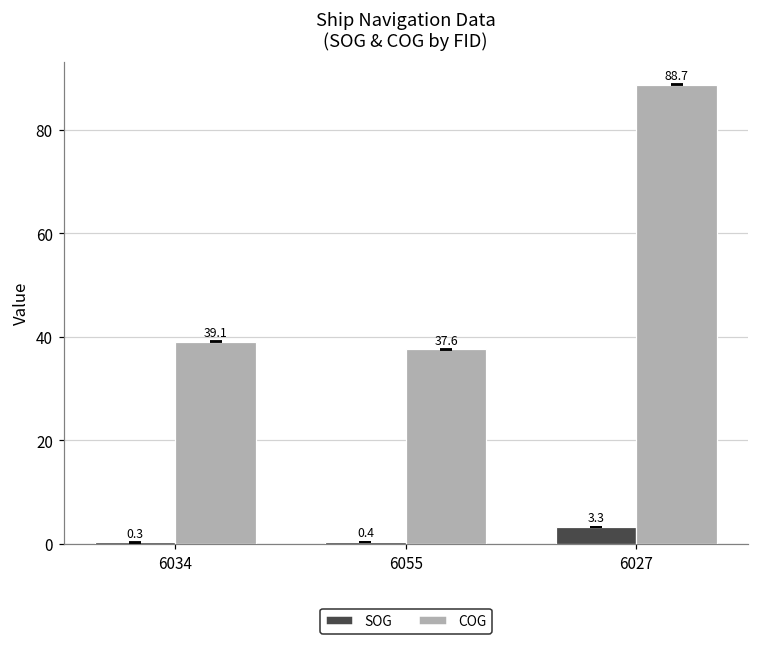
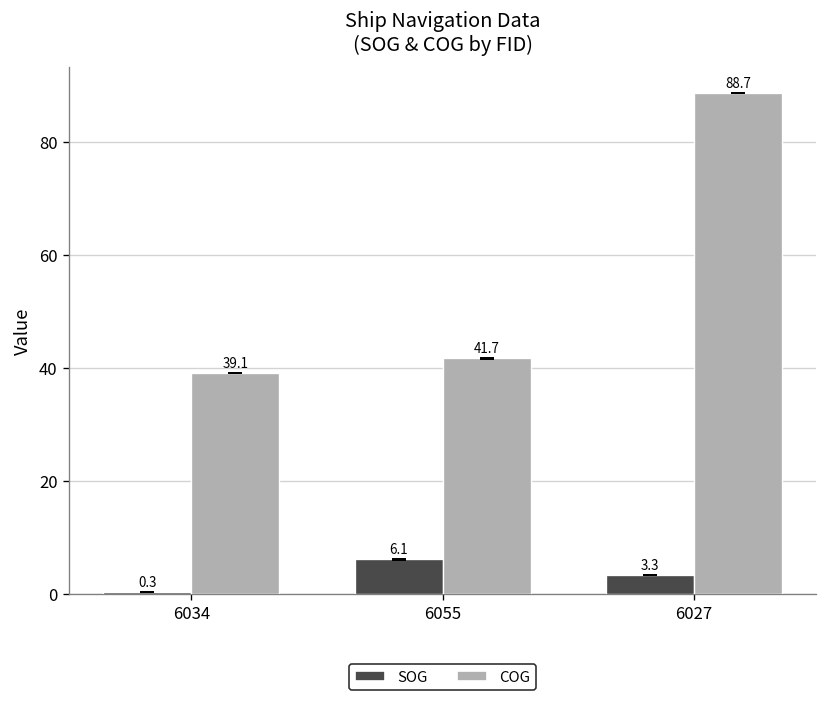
SOG, 6055: 0.4 -> 6.1
COG, 6055: 37.6 -> 41.7
